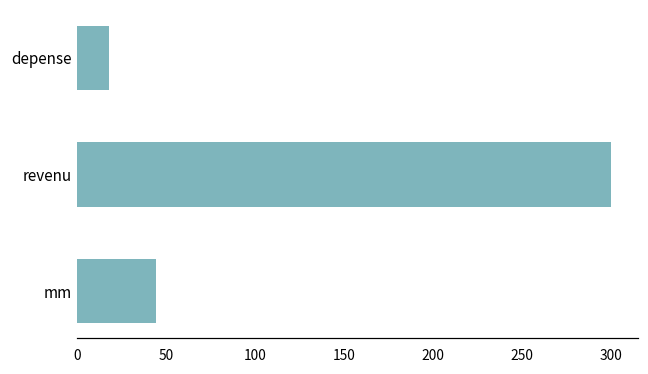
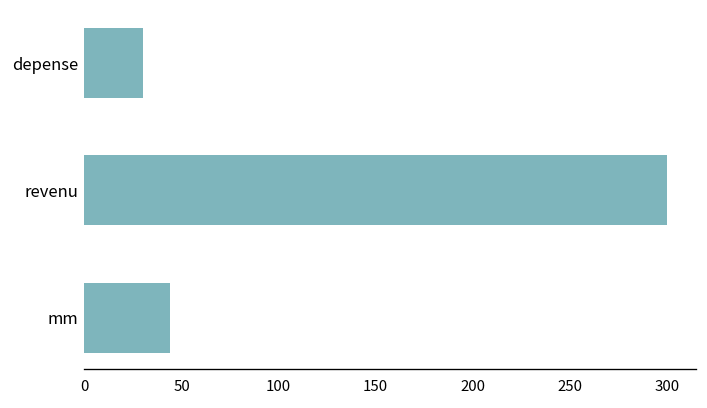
depense: 18 -> 30
